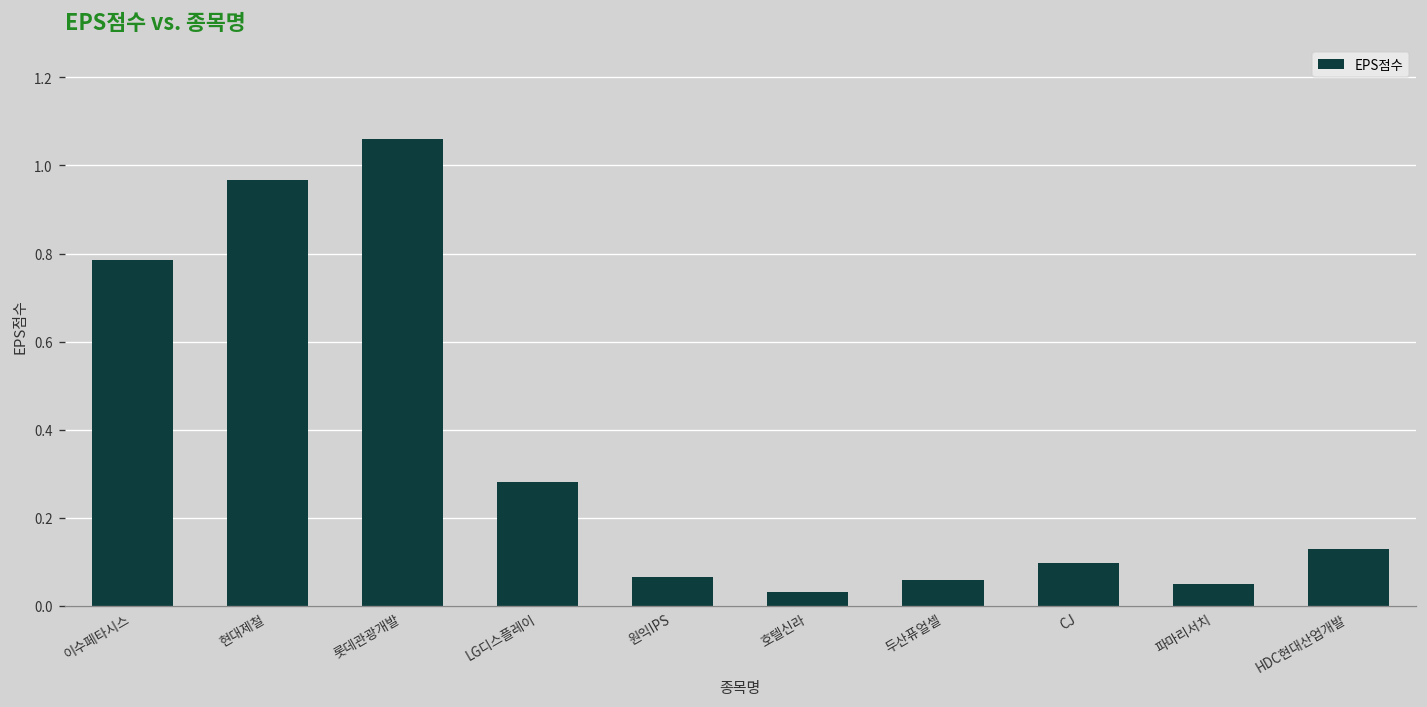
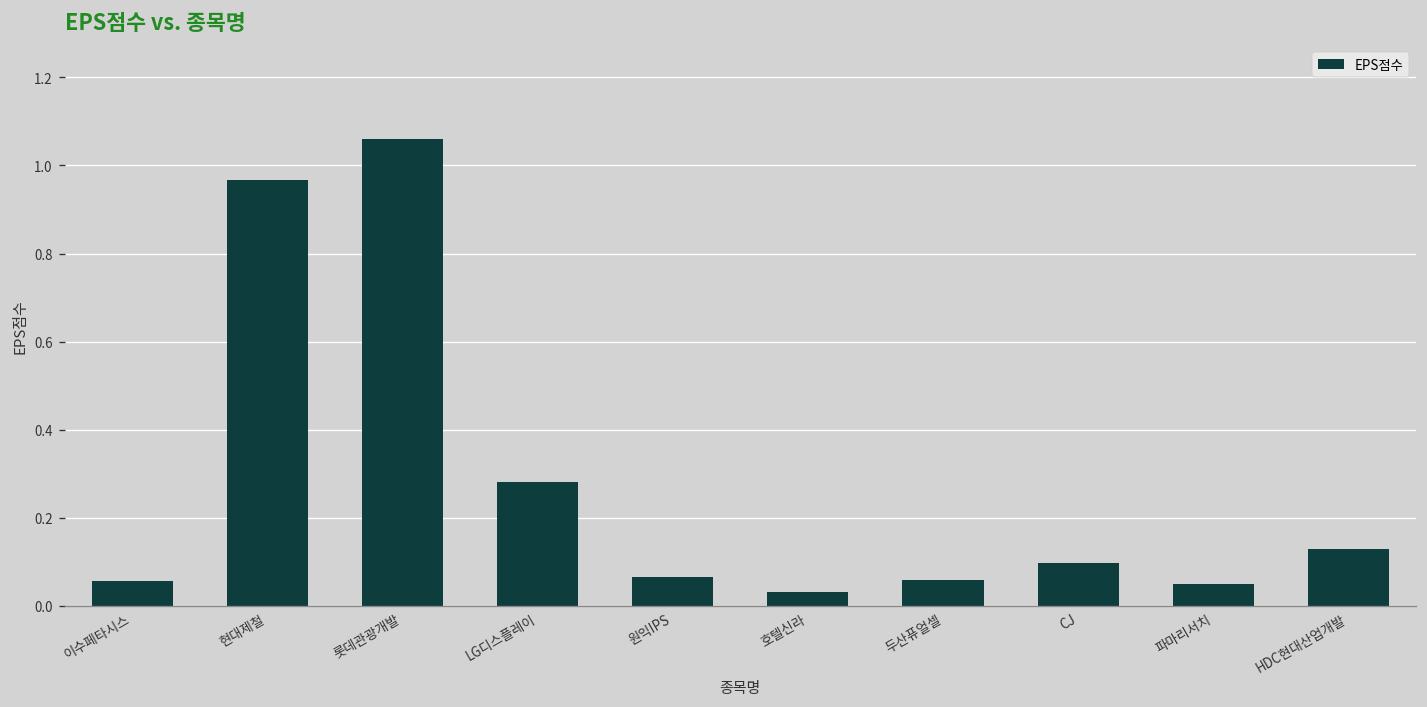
이수페타시스: 0.79 -> 0.06
